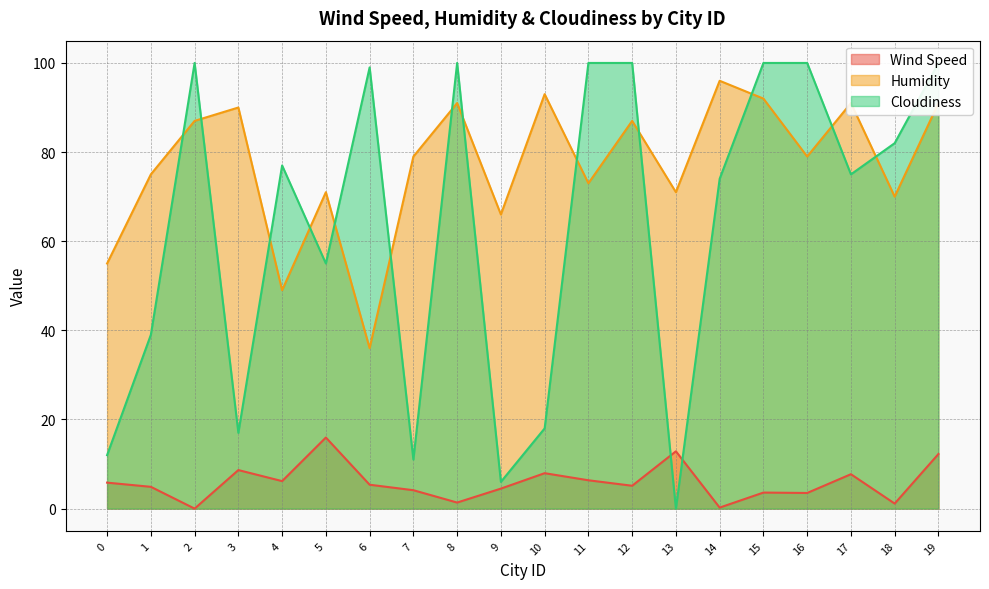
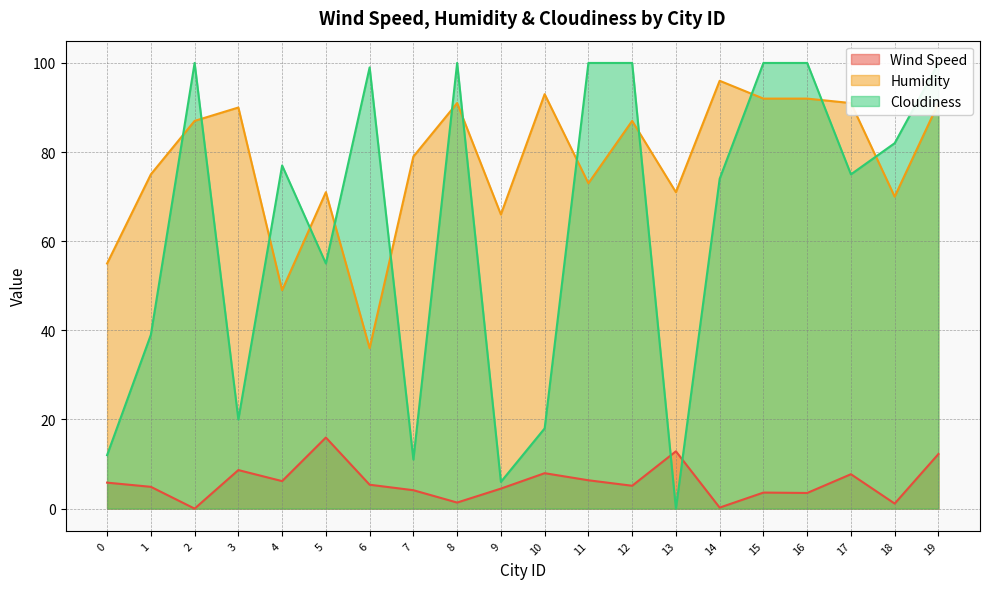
Cloudiness, 3: 17 -> 20
Humidity, 16: 79 -> 92
